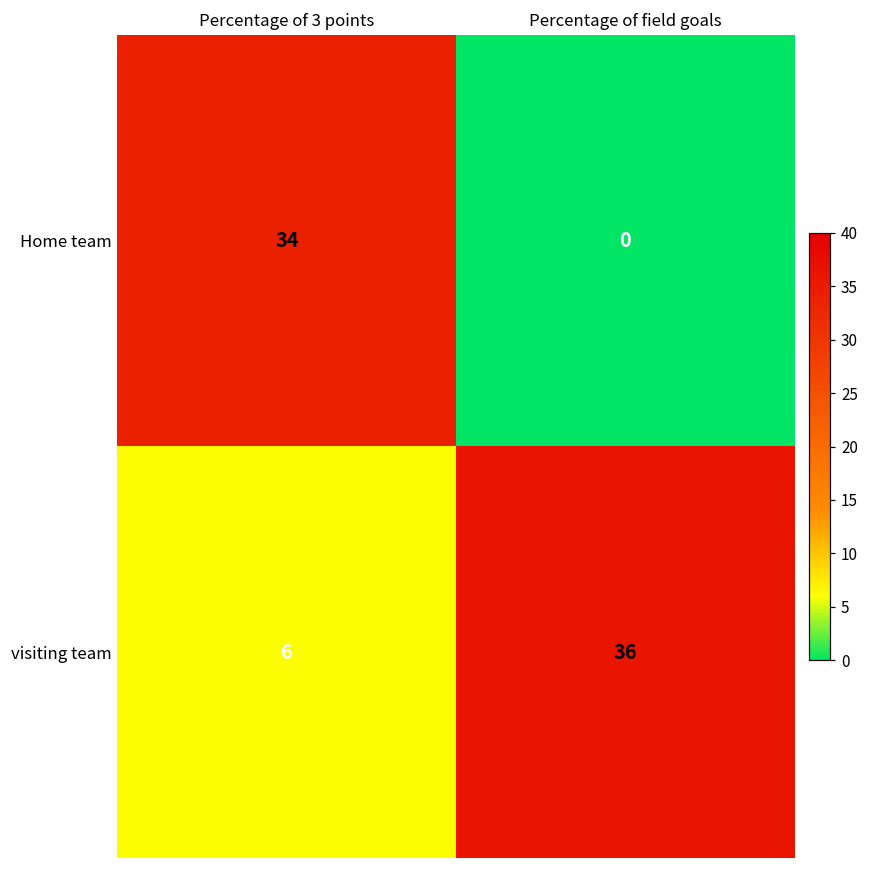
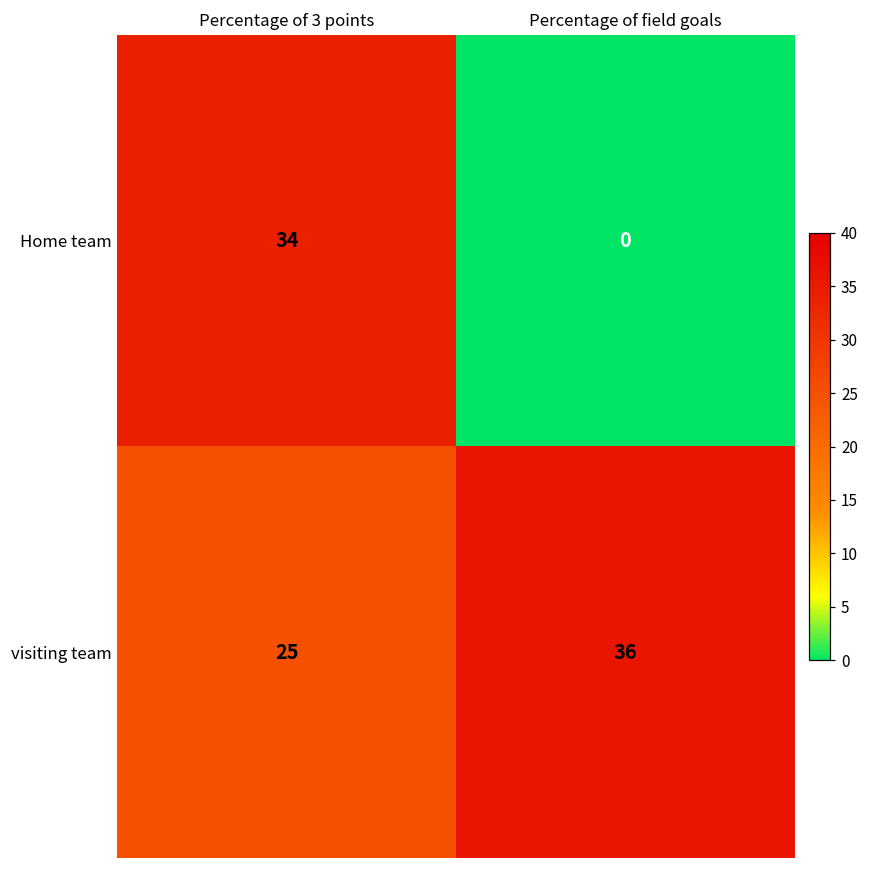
visiting team, Percentage of 3 points: 6 -> 25
